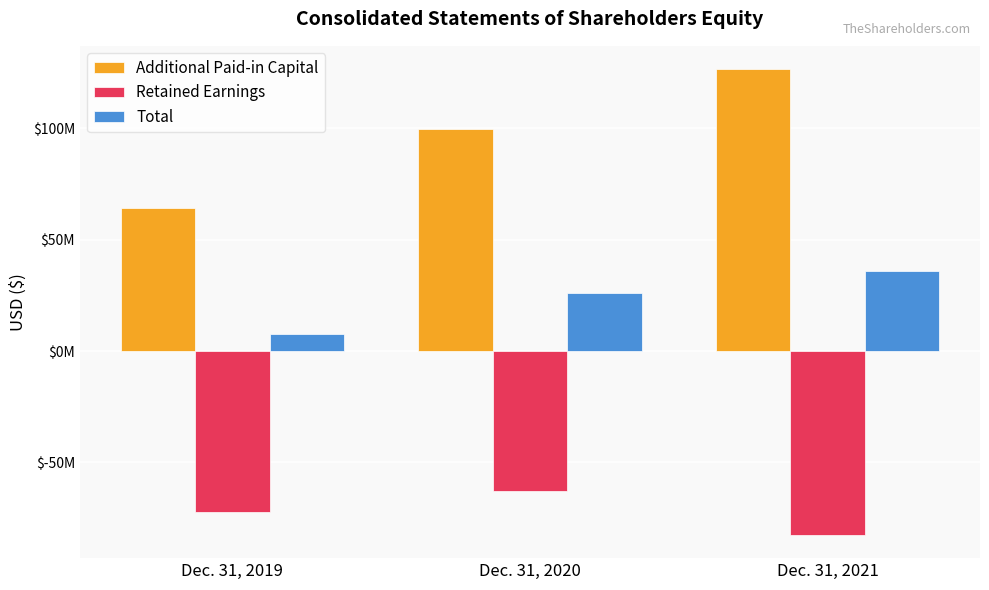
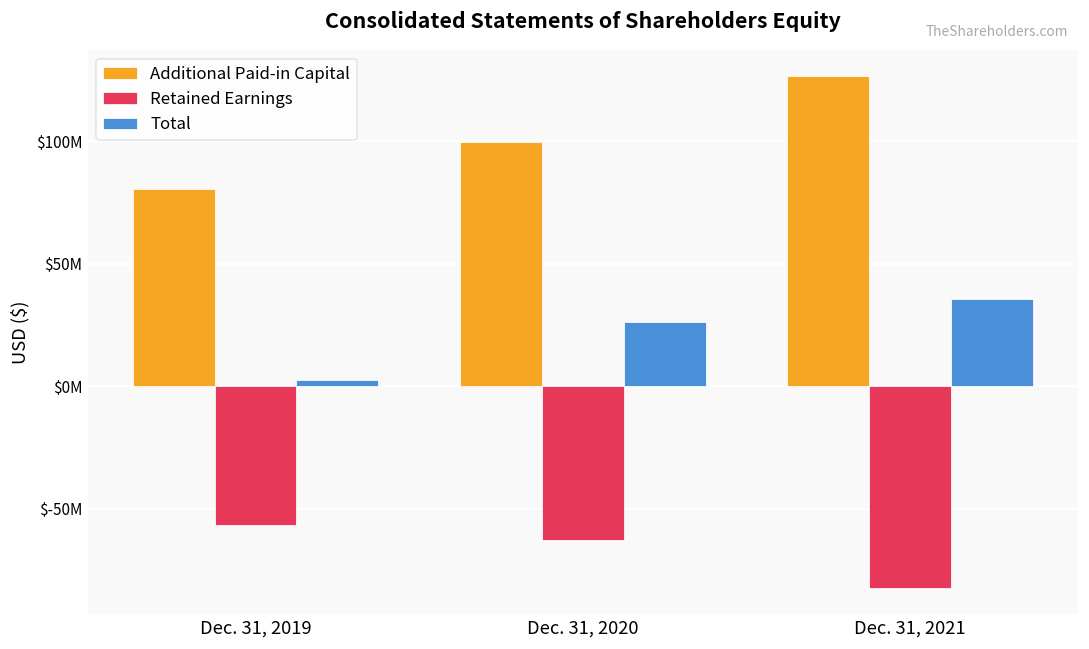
Additional Paid-in Capital, Dec. 31, 2019: $64000000 -> $80000000
Retained Earnings, Dec. 31, 2019: $-72000000 -> $-57000000
Total, Dec. 31, 2019: $8000000 -> $3000000
